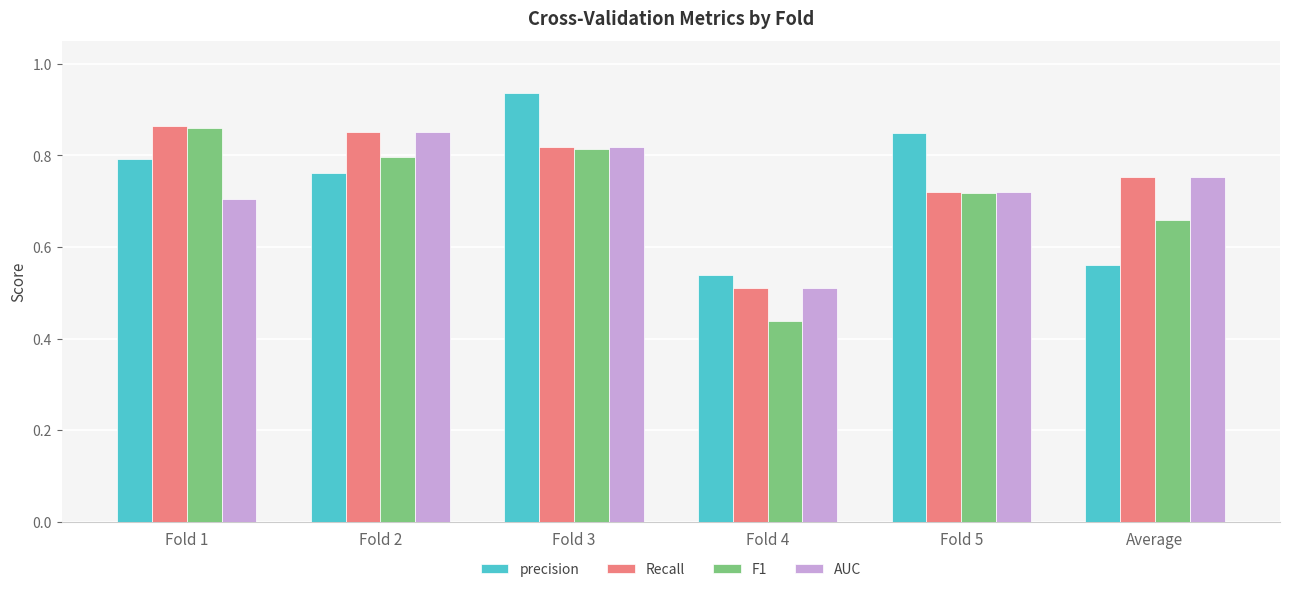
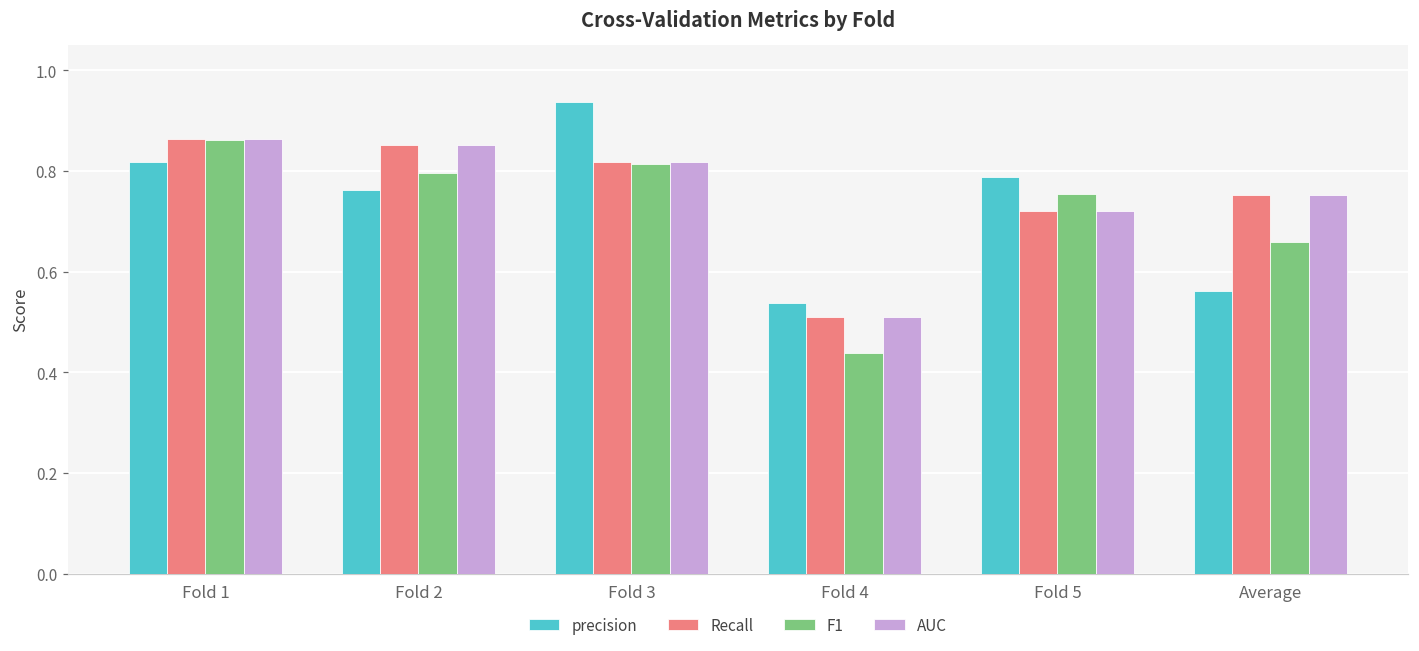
precision, Fold 1: 0.79 -> 0.82
AUC, Fold 1: 0.70 -> 0.86
precision, Fold 5: 0.85 -> 0.79
F1, Fold 5: 0.72 -> 0.75
